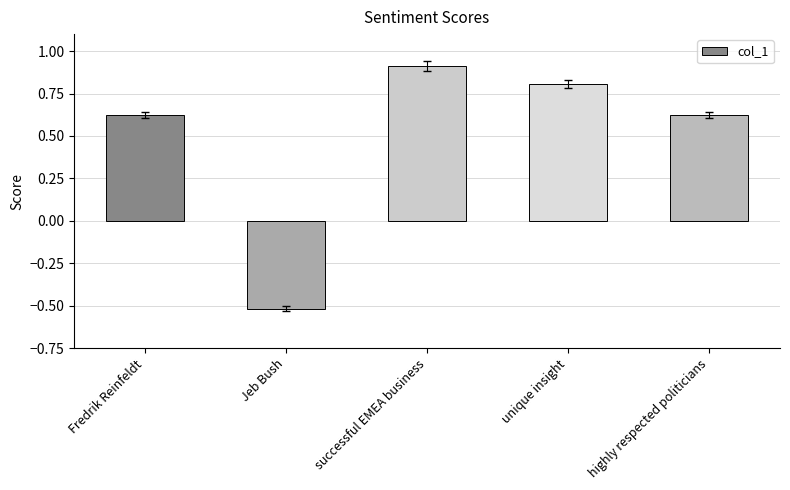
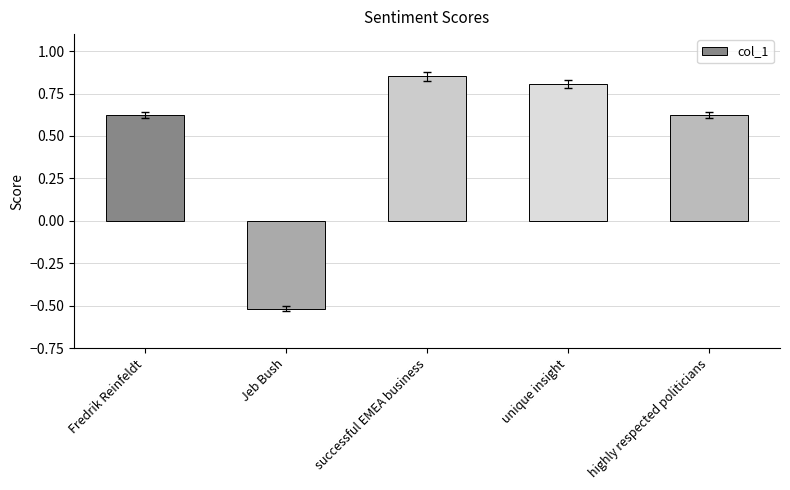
col_1, successful EMEA business: 0.91 -> 0.85
